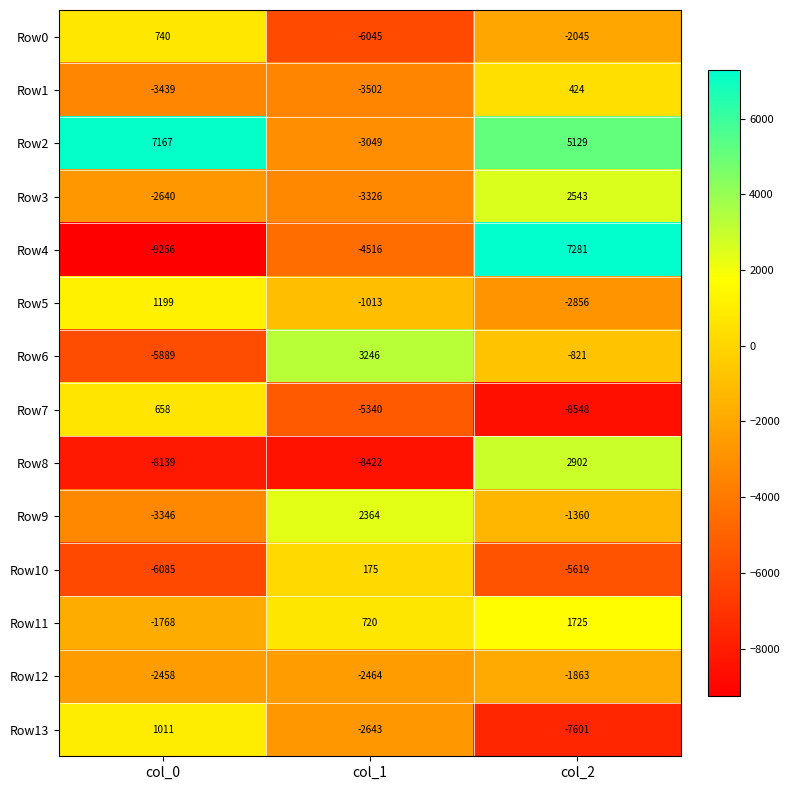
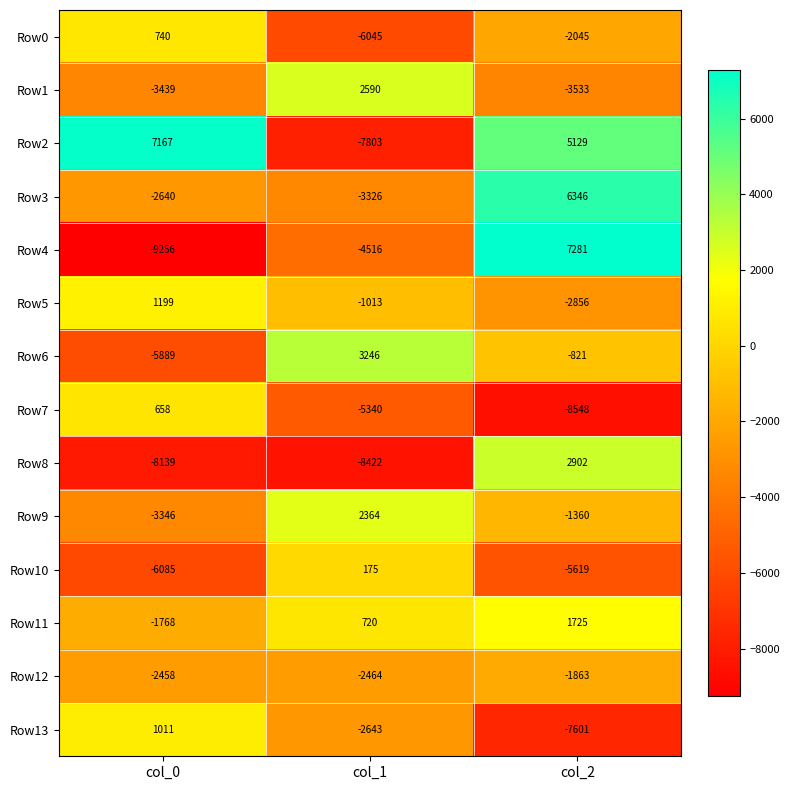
Row1, col_1: -3502 -> 2590
Row1, col_2: 424 -> -3533
Row2, col_1: -3049 -> -7803
Row3, col_2: 2543 -> 6346
